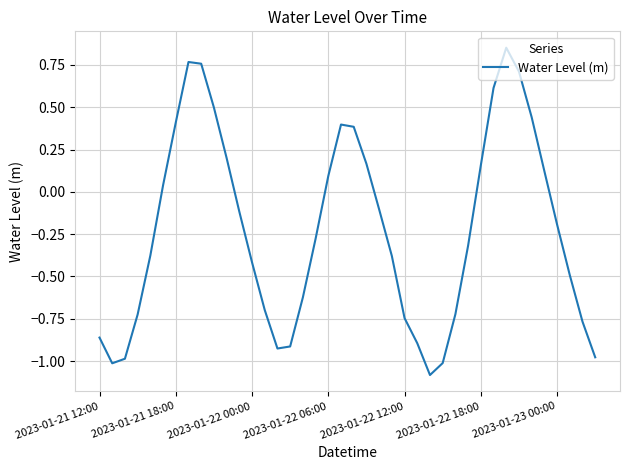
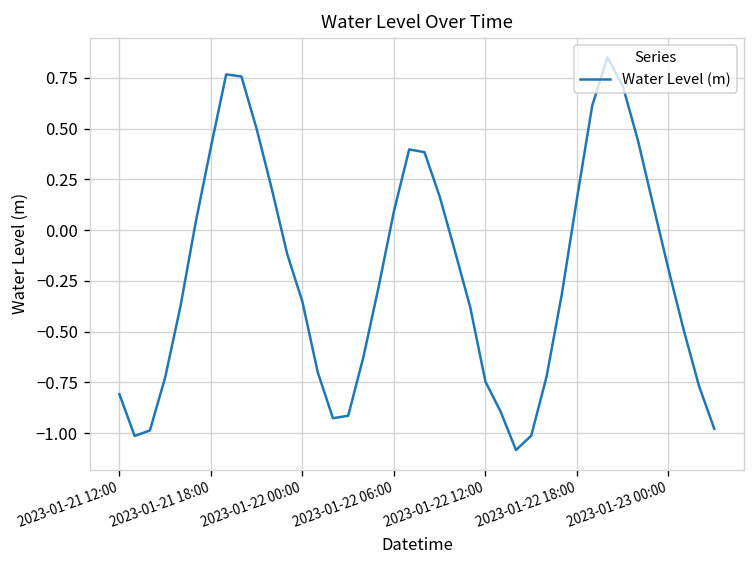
2023-01-21 12:00: -0.86 -> -0.81
2023-01-22 00:00: -0.42 -> -0.35
